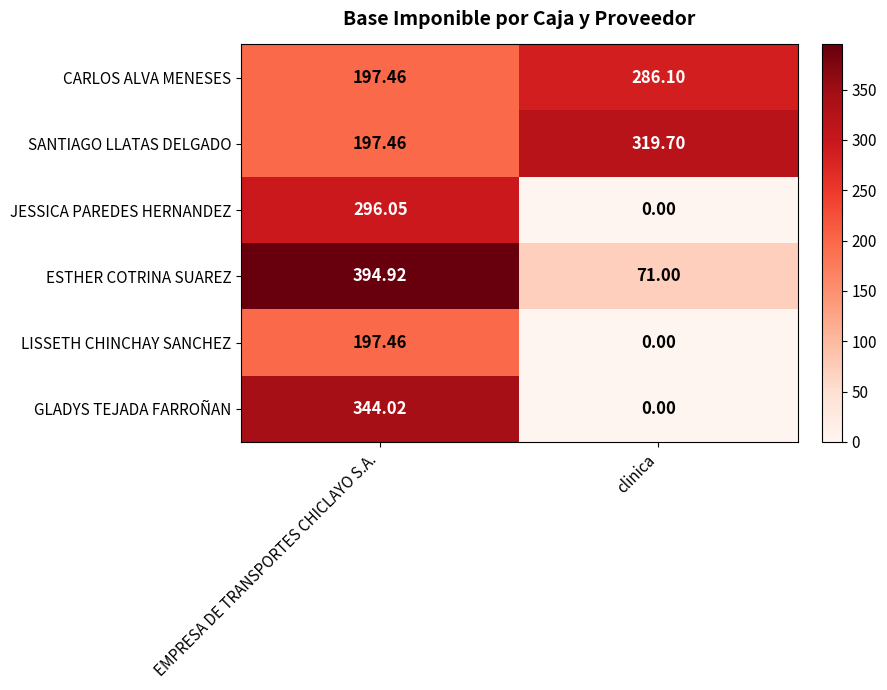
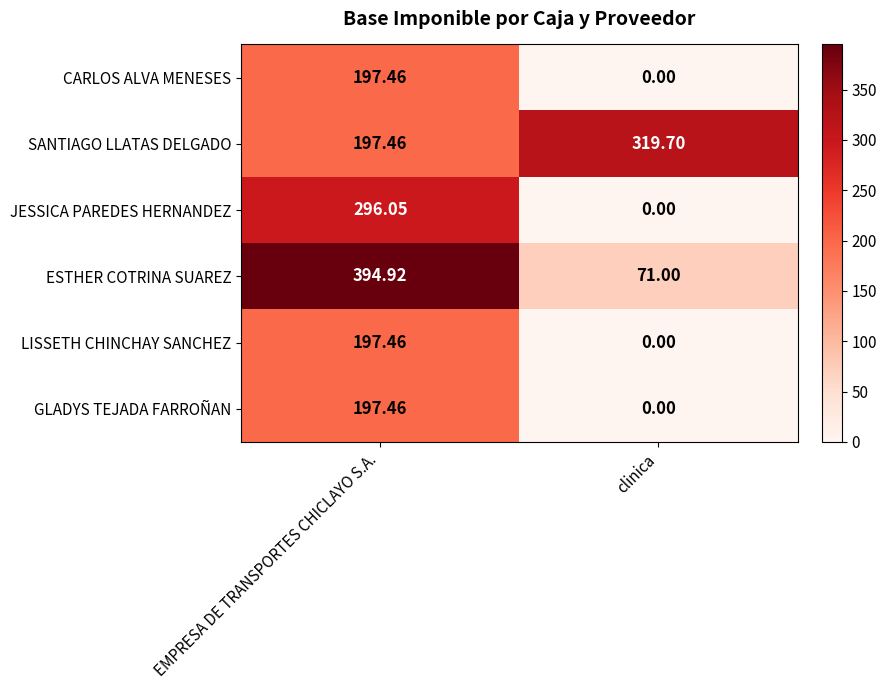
CARLOS ALVA MENESES, clinica: 286.10 -> 0.00
GLADYS TEJADA FARROÑAN, EMPRESA DE TRANSPORTES CHICLAYO S.A.: 344.02 -> 197.46
